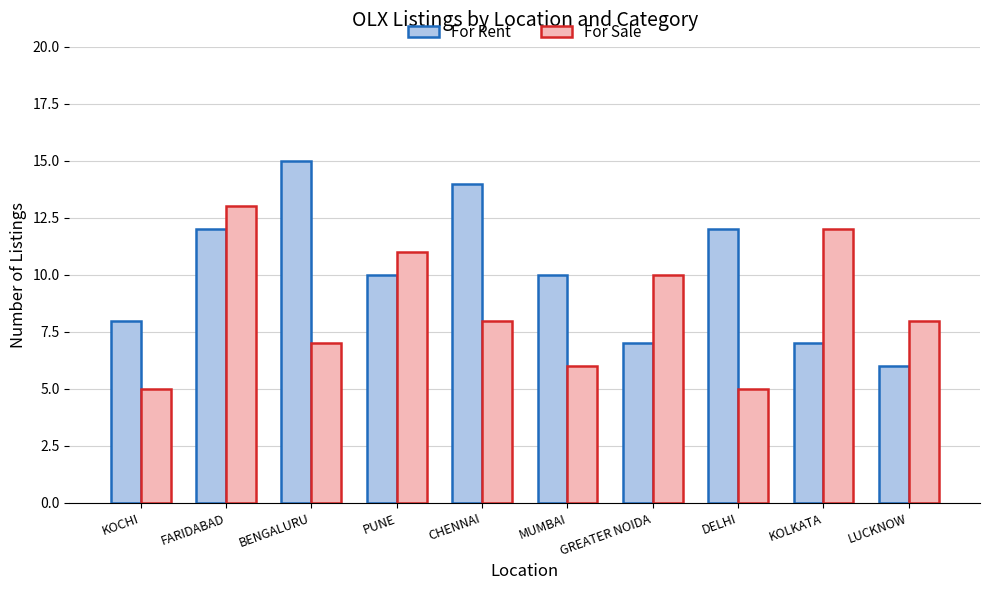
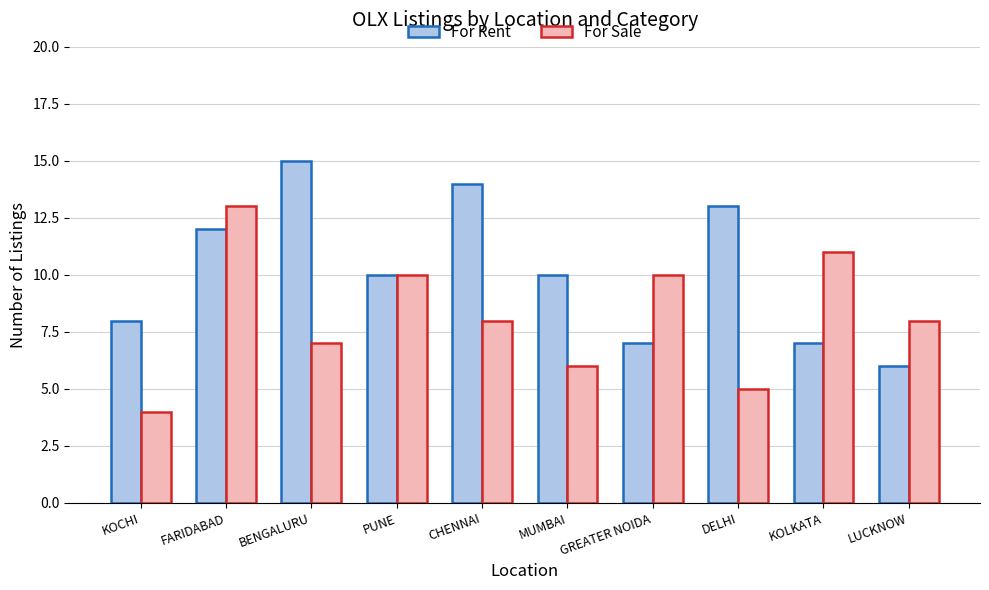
For Sale, KOCHI: 5 -> 4
For Sale, PUNE: 11 -> 10
For Rent, DELHI: 12 -> 13
For Sale, KOLKATA: 12 -> 11
